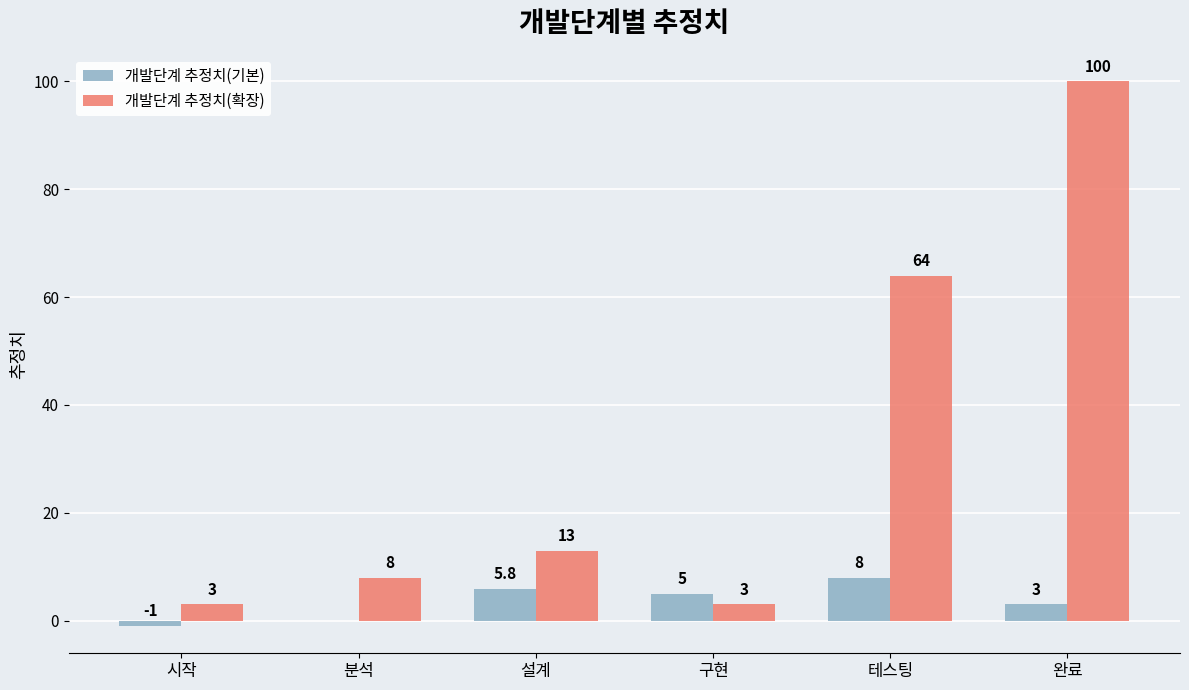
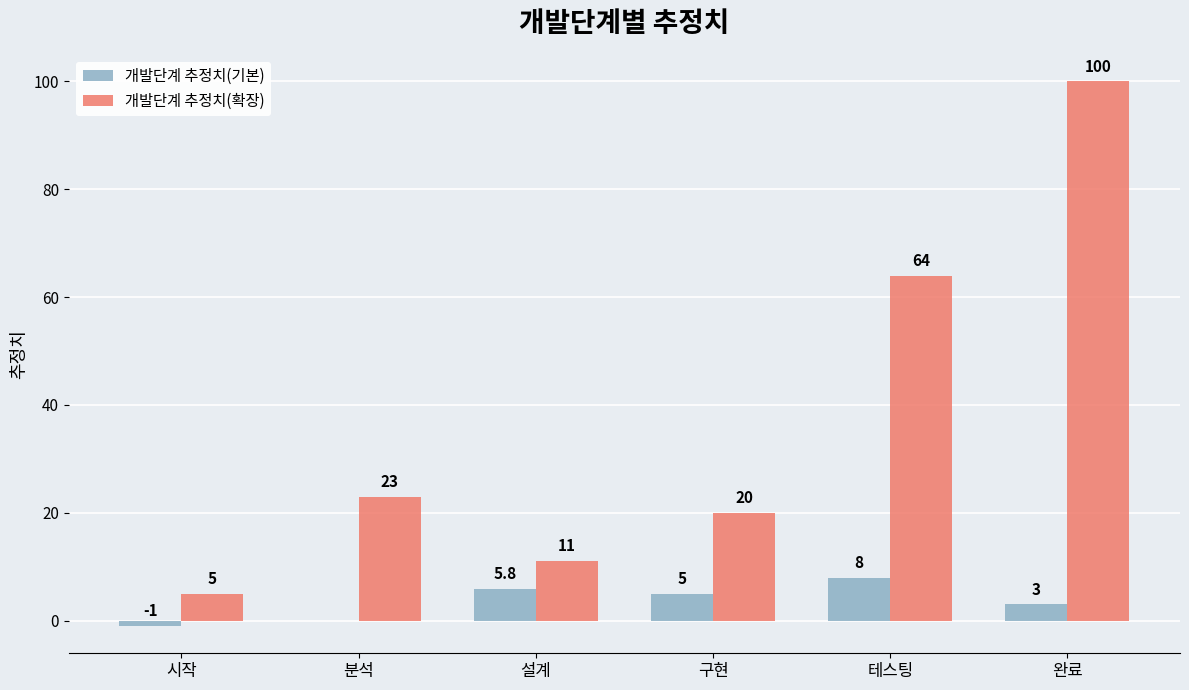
개발단계 추정치(확장), 시작: 3 -> 5
개발단계 추정치(확장), 분석: 8 -> 23
개발단계 추정치(확장), 설계: 13 -> 11
개발단계 추정치(확장), 구현: 3 -> 20
